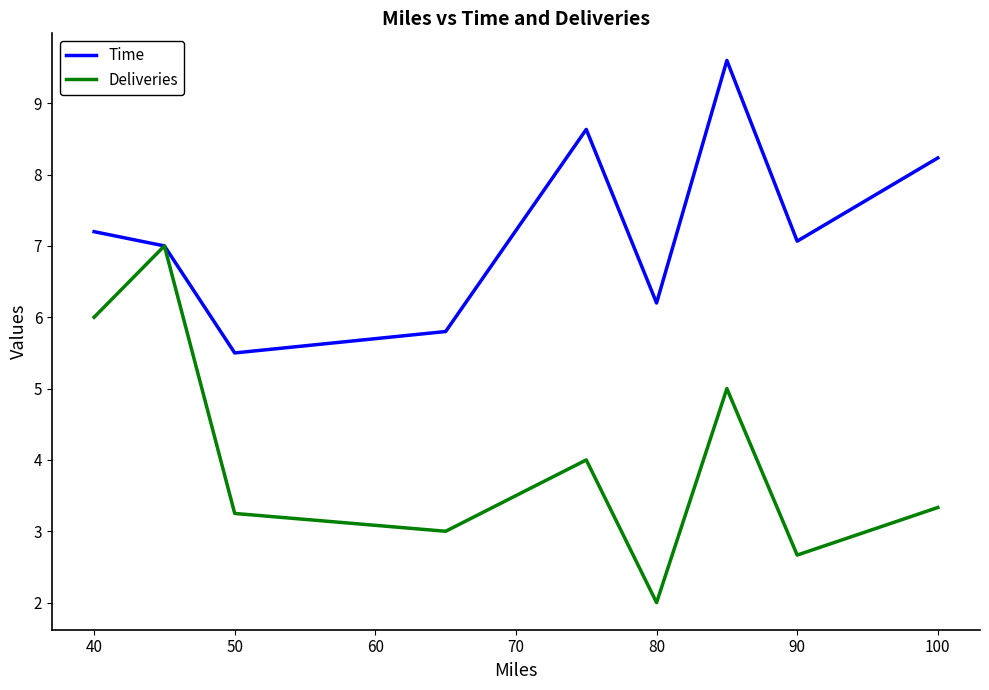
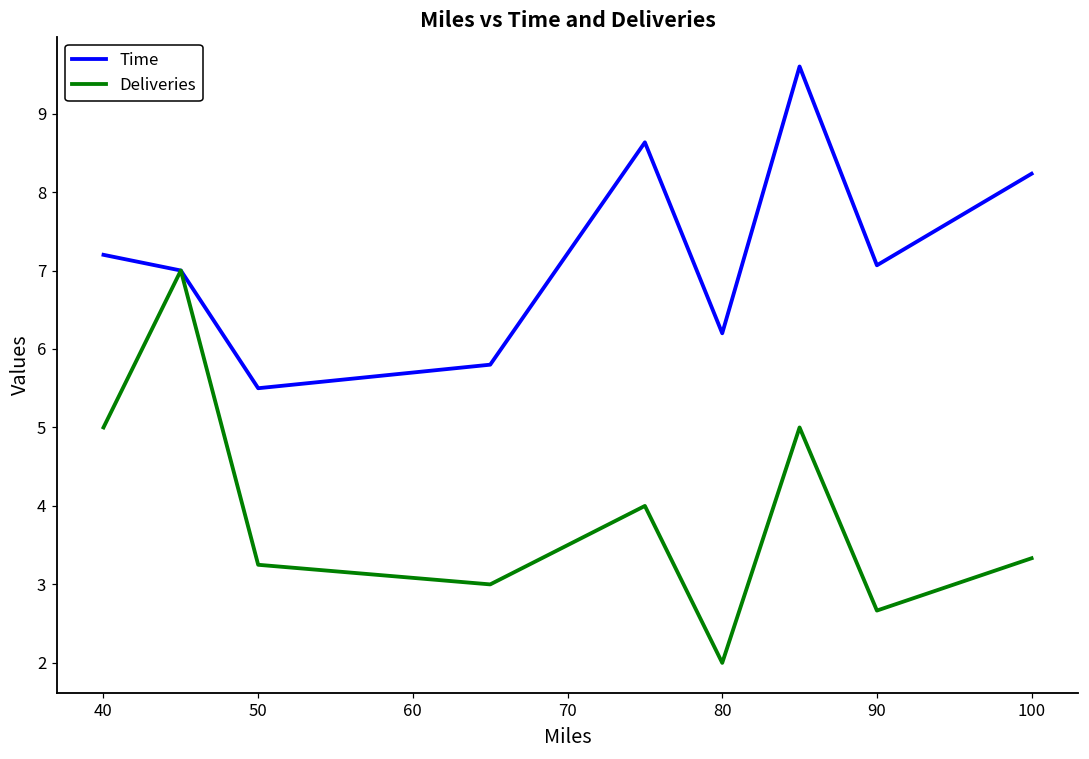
Deliveries, 40: 6 -> 5
